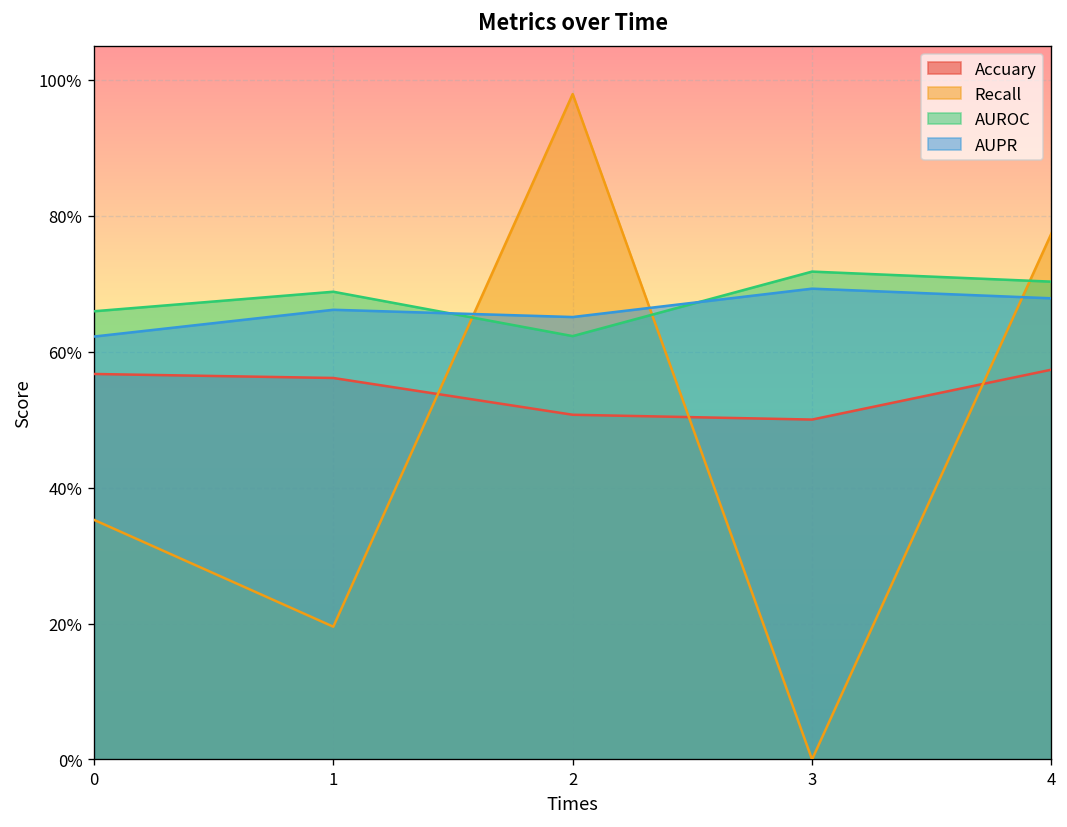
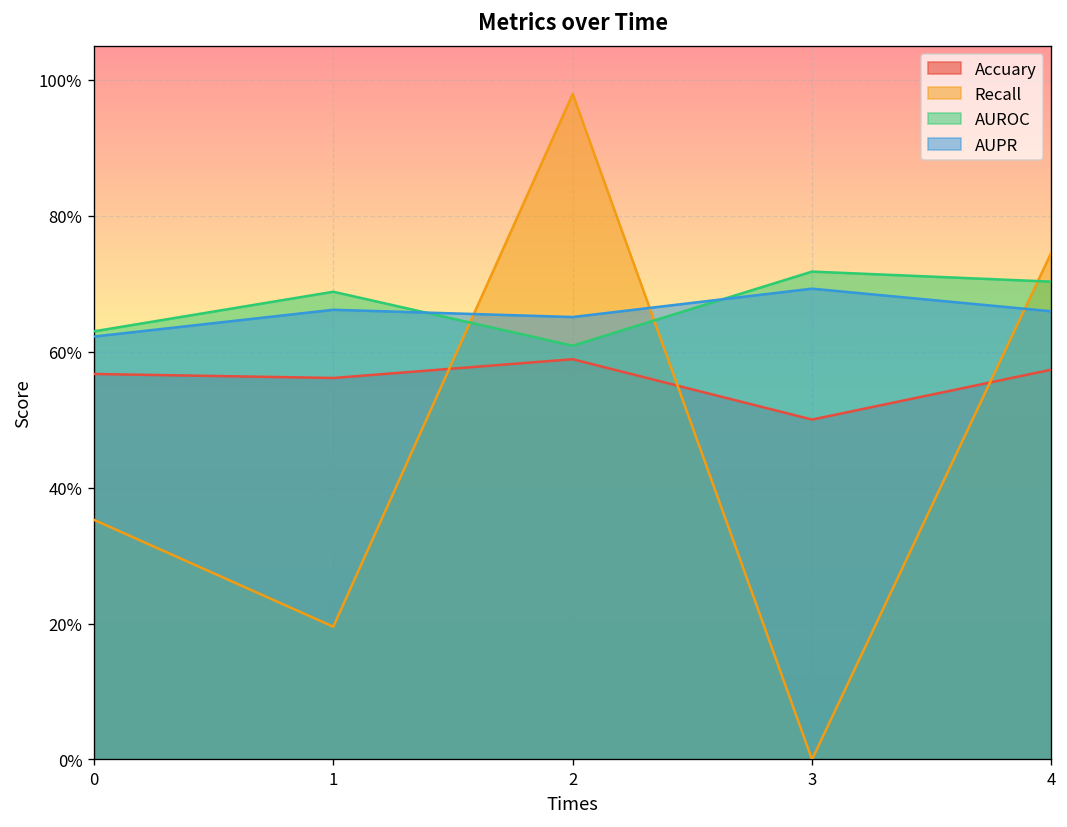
AUROC, 0: 66% -> 63%
Accuary, 2: 51% -> 59%
AUROC, 2: 62% -> 61%
Recall, 4: 77% -> 75%
AUPR, 4: 68% -> 66%
